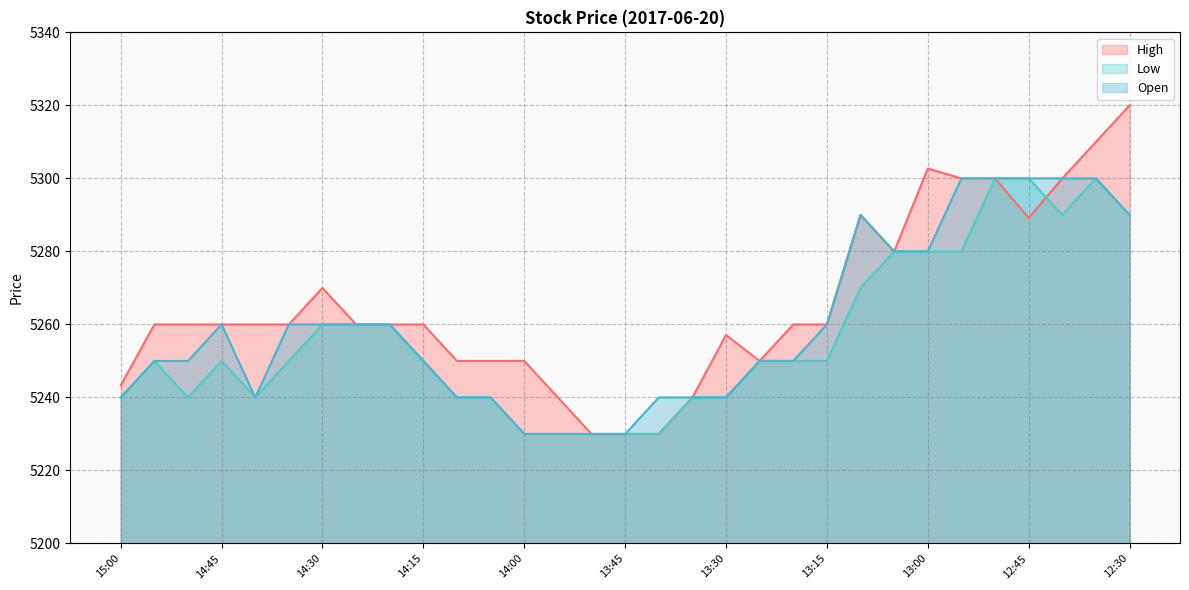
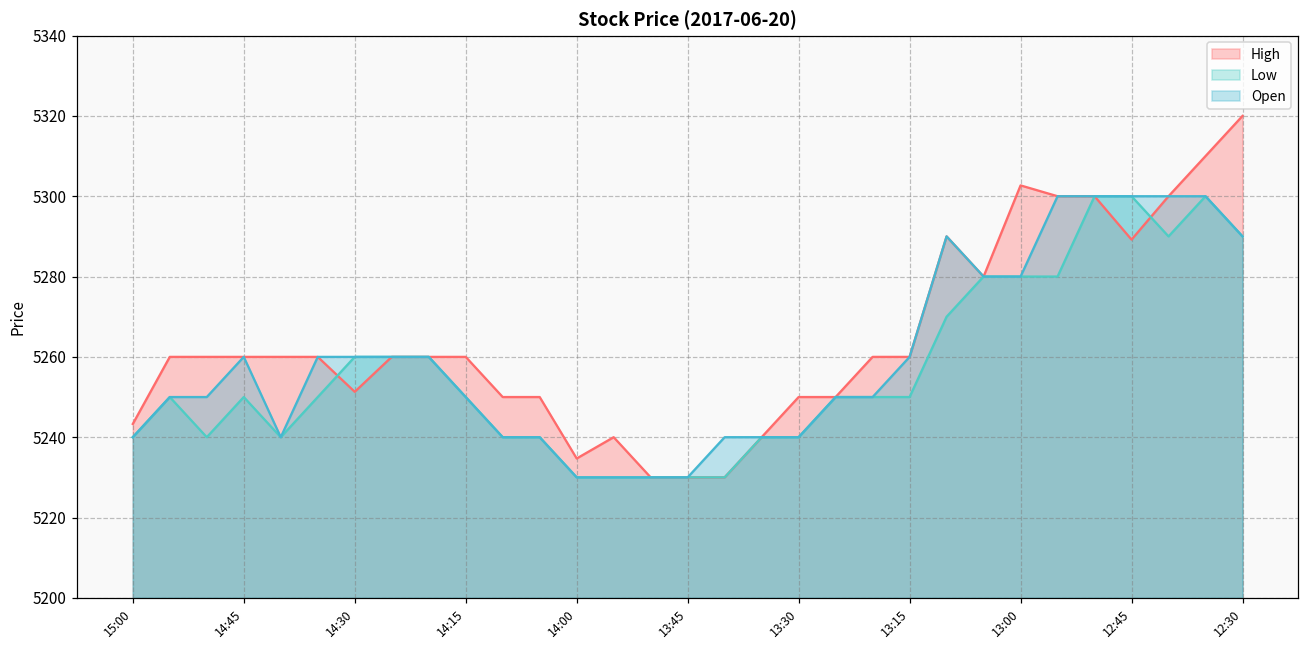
High, 14:30: 5270 -> 5251
High, 14:00: 5250 -> 5235
High, 13:30: 5257 -> 5250
